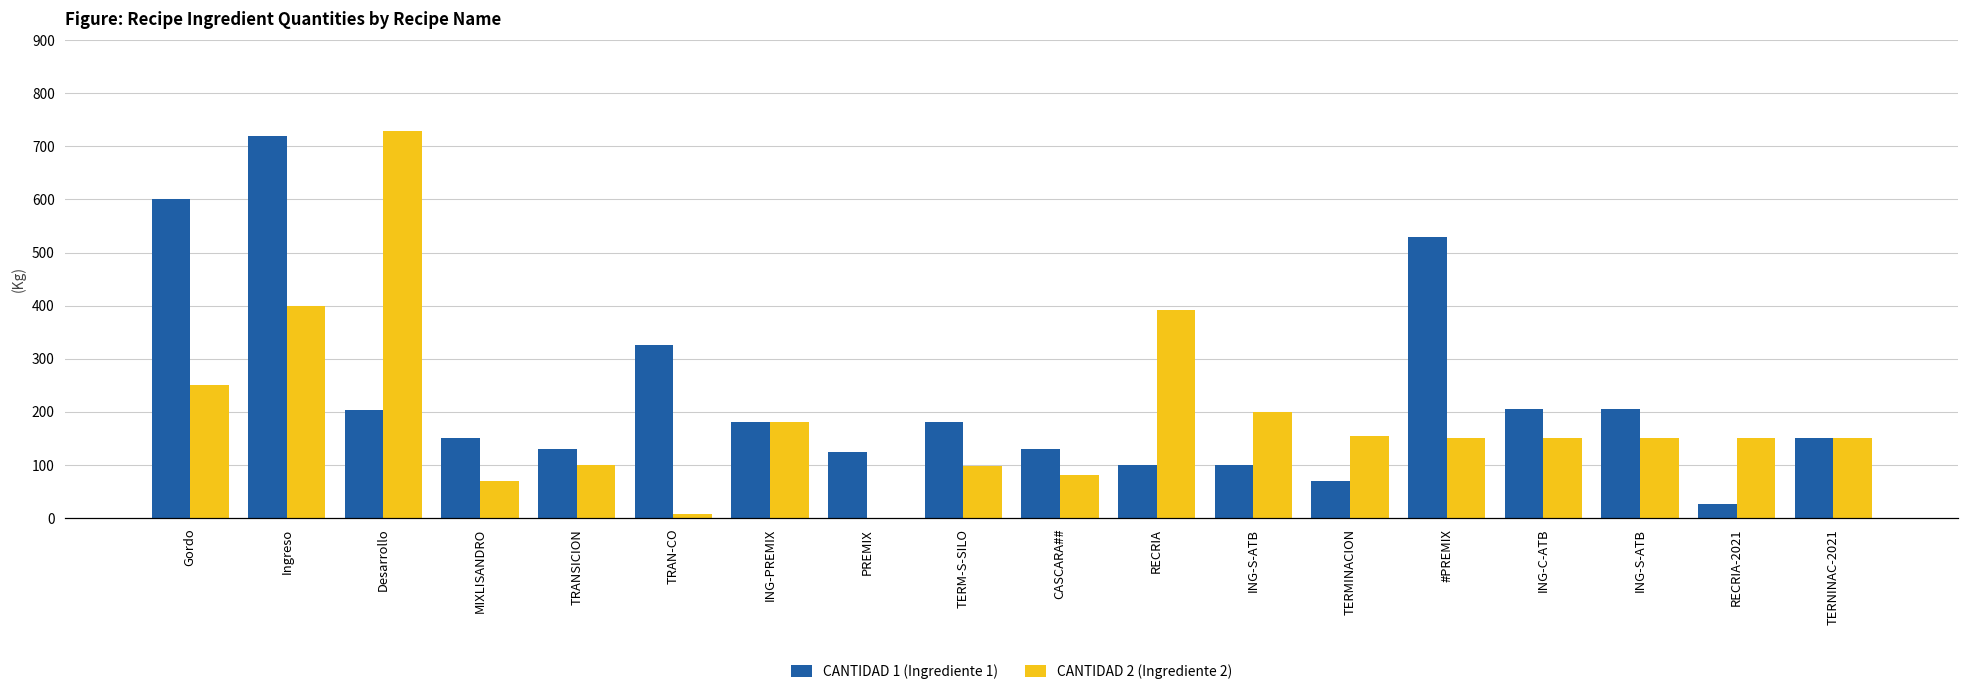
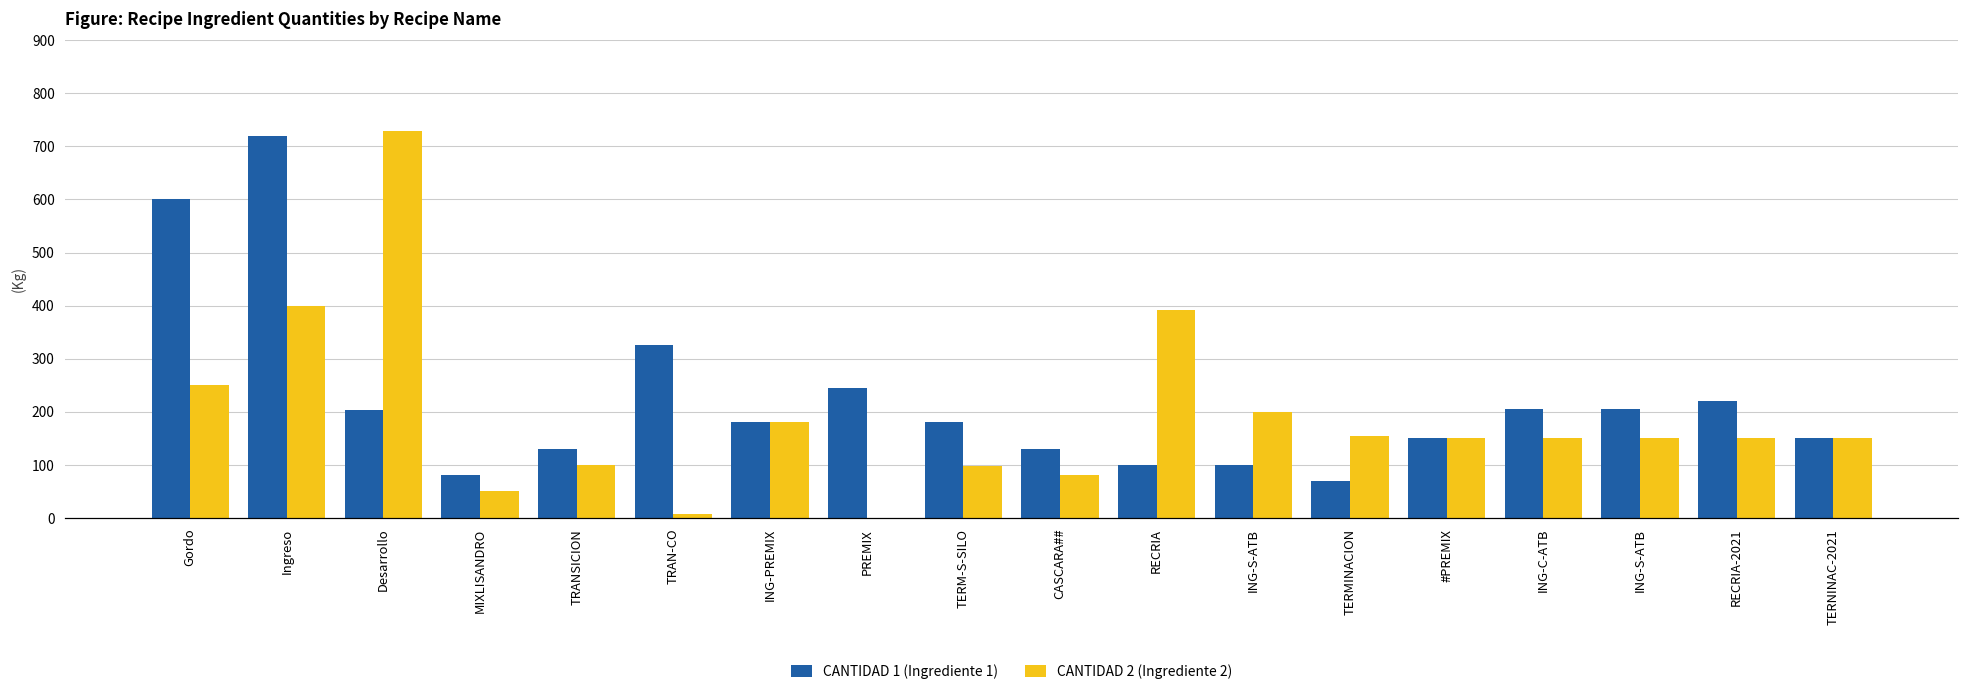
CANTIDAD 1 (Ingrediente 1), MIXLISANDRO: 150 -> 80
CANTIDAD 2 (Ingrediente 2), MIXLISANDRO: 70 -> 50
CANTIDAD 1 (Ingrediente 1), PREMIX: 130 -> 240
CANTIDAD 1 (Ingrediente 1), #PREMIX: 530 -> 150
CANTIDAD 1 (Ingrediente 1), RECRIA-2021: 30 -> 220
